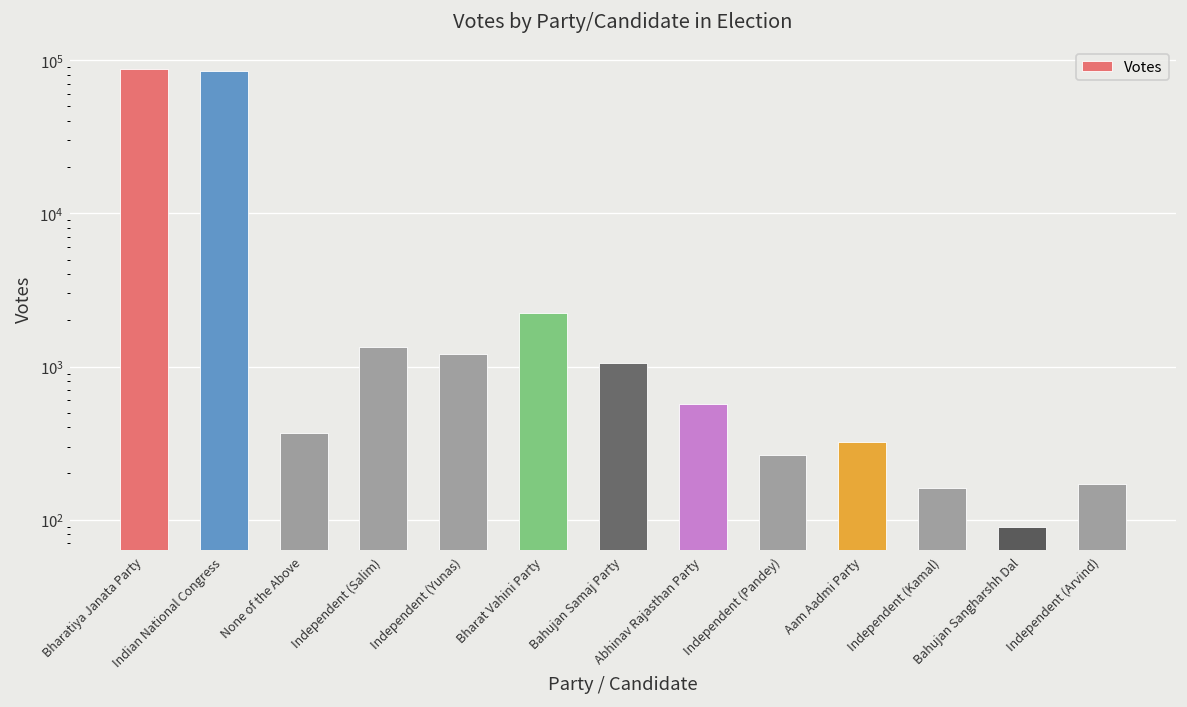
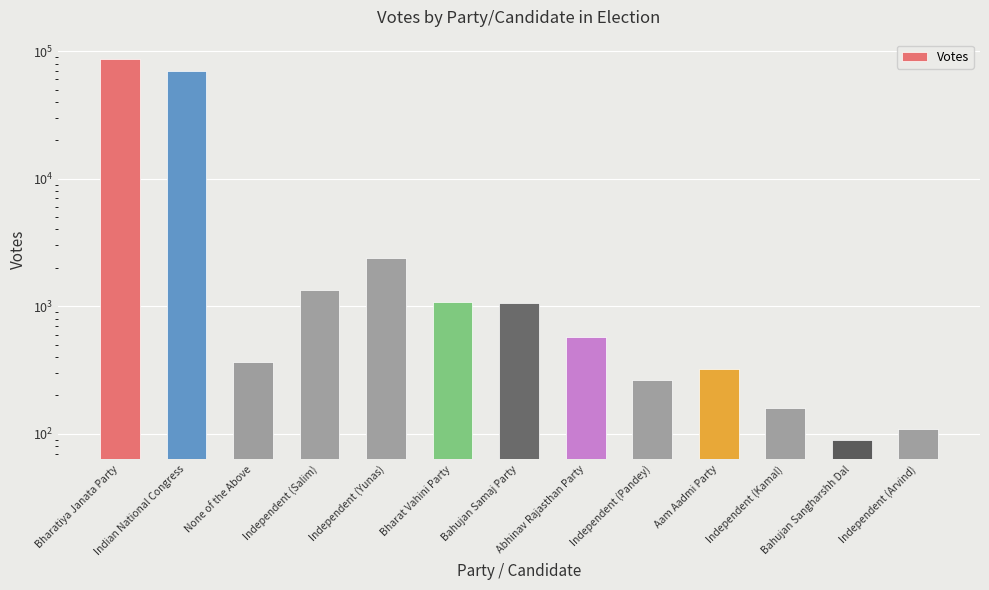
Indian National Congress: 90000 -> 70000
Independent (Yunas): 1200 -> 2400
Bharat Vahini Party: 2200 -> 1100
Independent (Arvind): 170 -> 110
